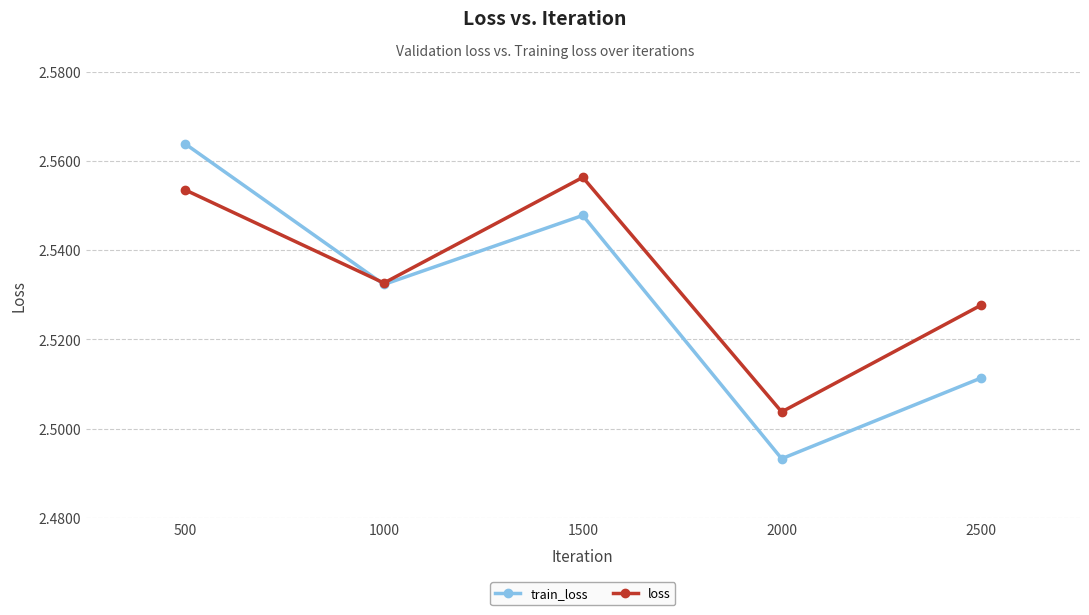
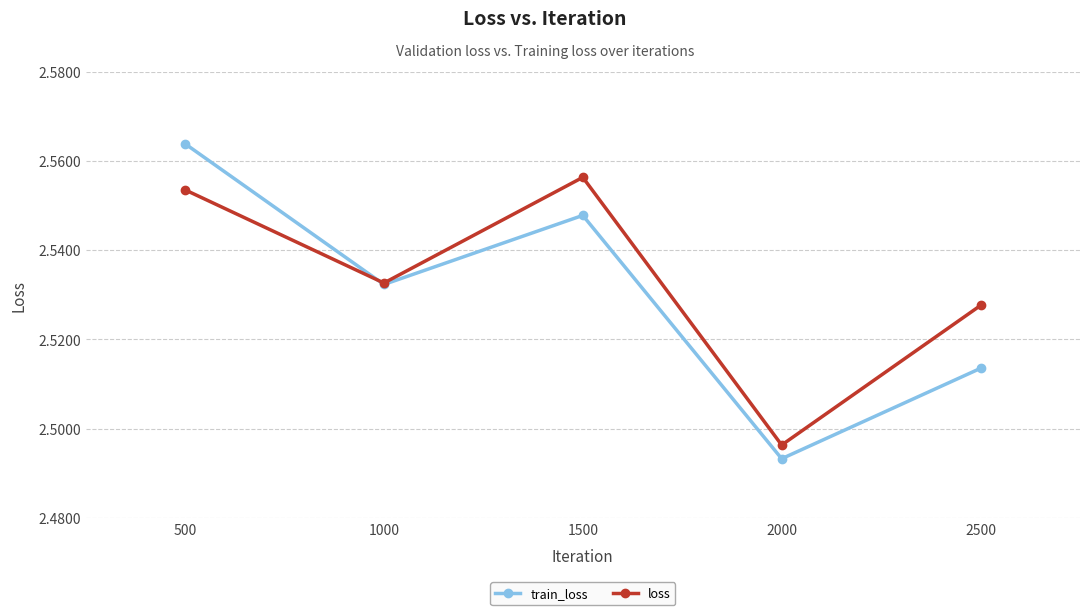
loss, 2000: 2.504 -> 2.496
train_loss, 2500: 2.511 -> 2.513
